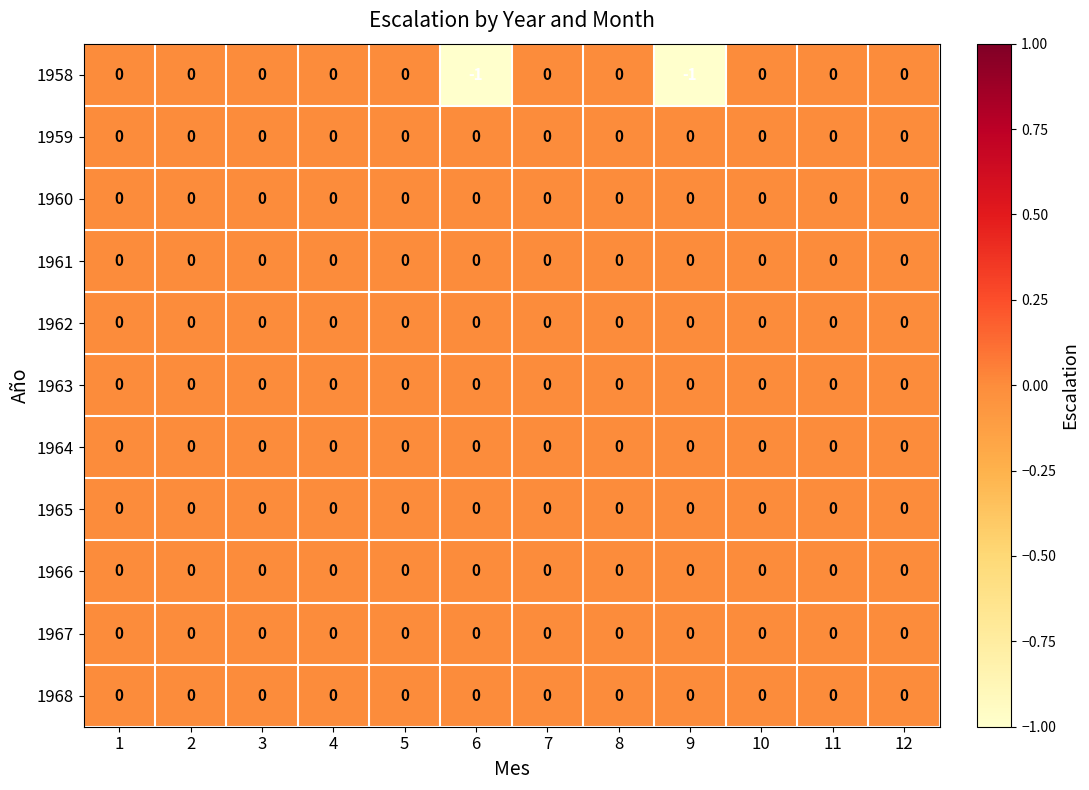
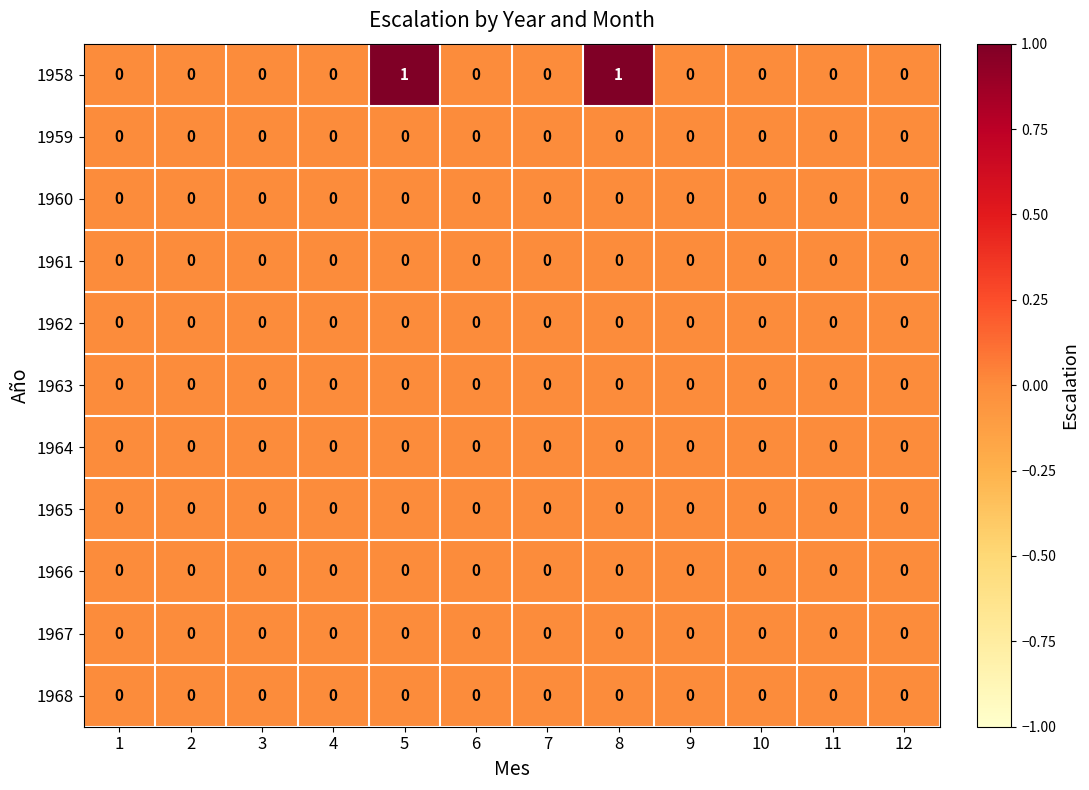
1958, 5: 0 -> 1
1958, 6: -1 -> 0
1958, 8: 0 -> 1
1958, 9: -1 -> 0
